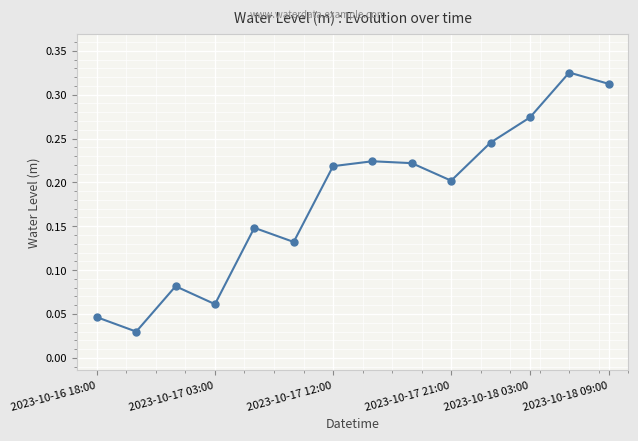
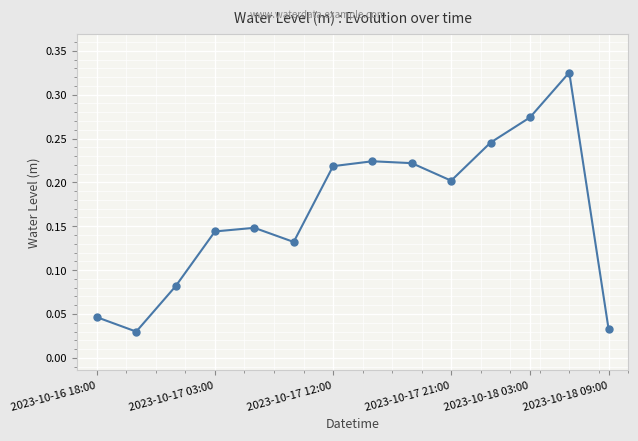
2023-10-17 03:00: 0.06 -> 0.14
2023-10-18 09:00: 0.31 -> 0.03
